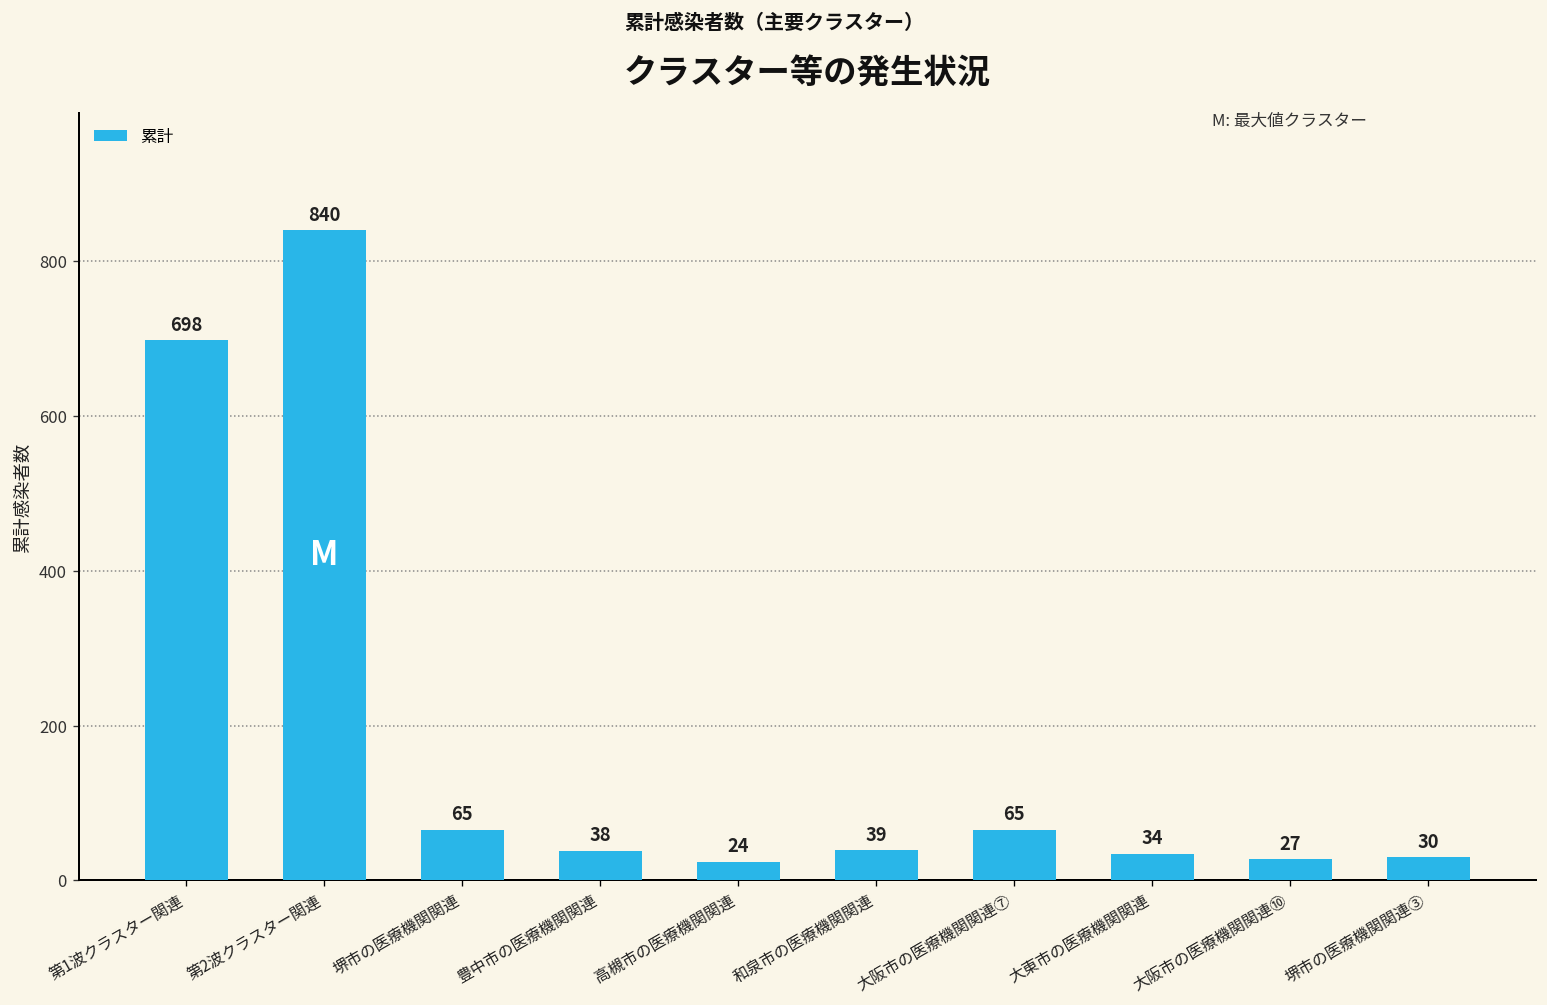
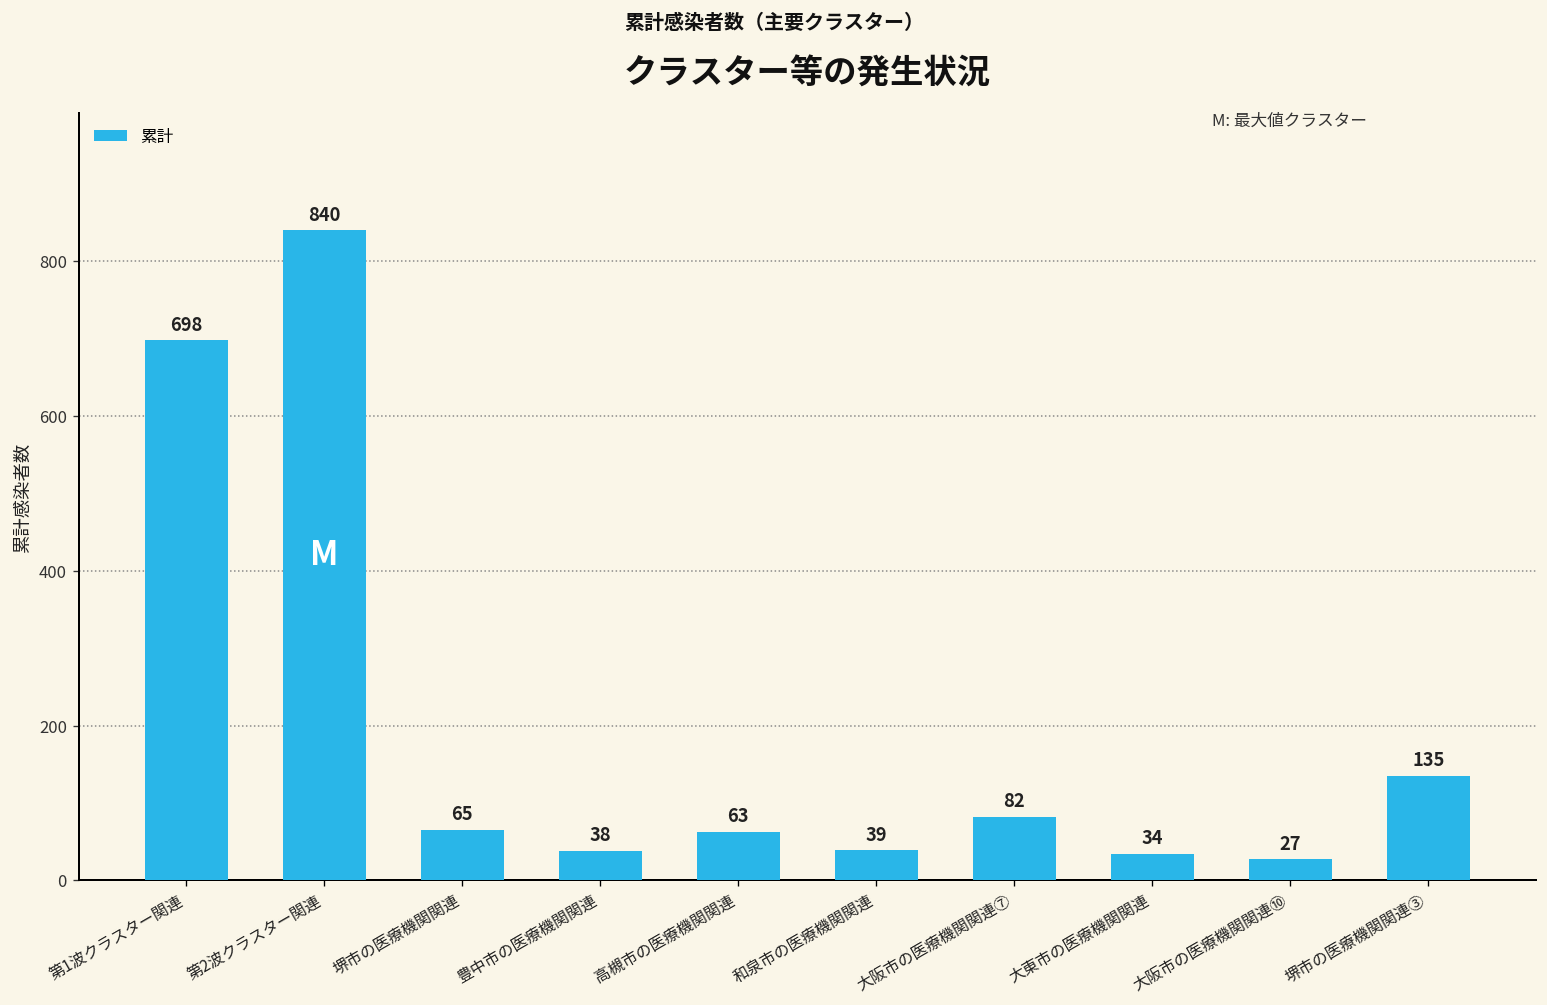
高槻市の医療機関関連: 24 -> 63
大阪市の医療機関関連⑦: 65 -> 82
堺市の医療機関関連③: 30 -> 135
